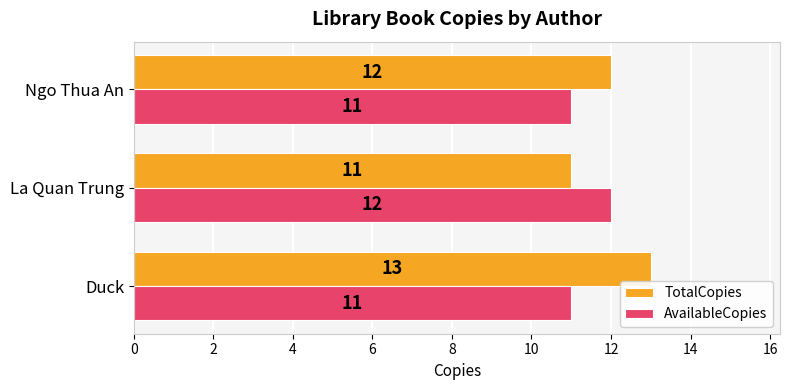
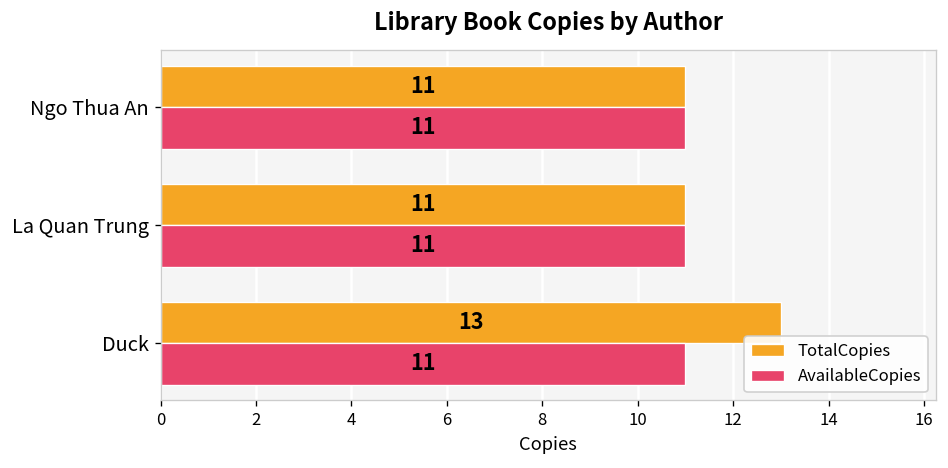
TotalCopies, Ngo Thua An: 12 -> 11
AvailableCopies, La Quan Trung: 12 -> 11
